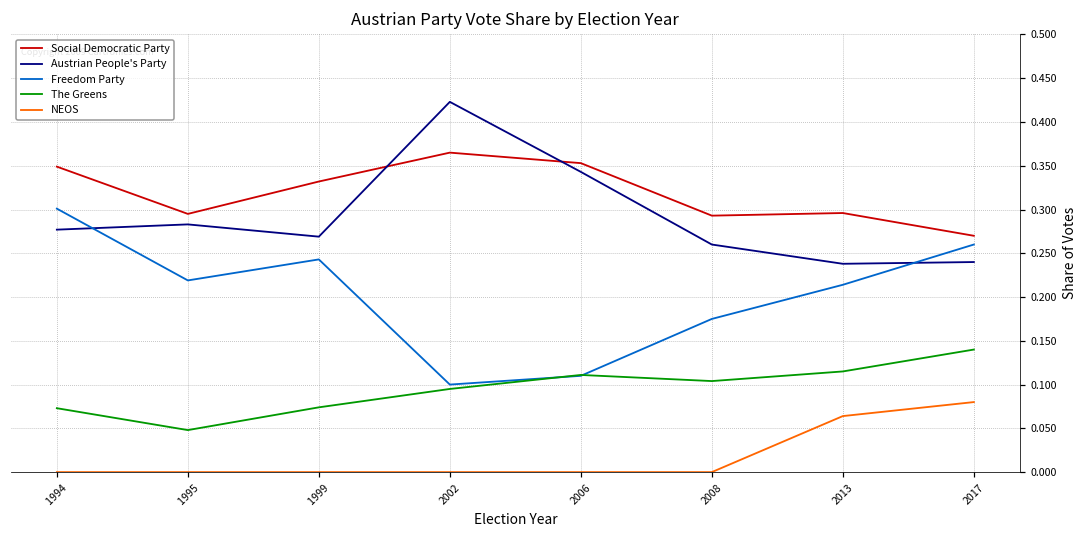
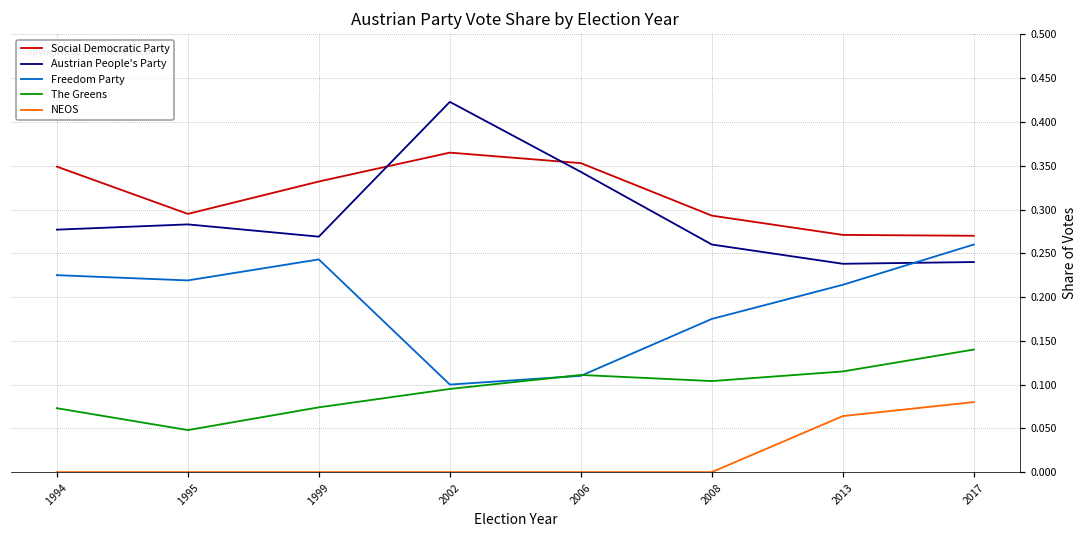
Freedom Party, 1994: 0.30 -> 0.23
Social Democratic Party, 2013: 0.30 -> 0.27
